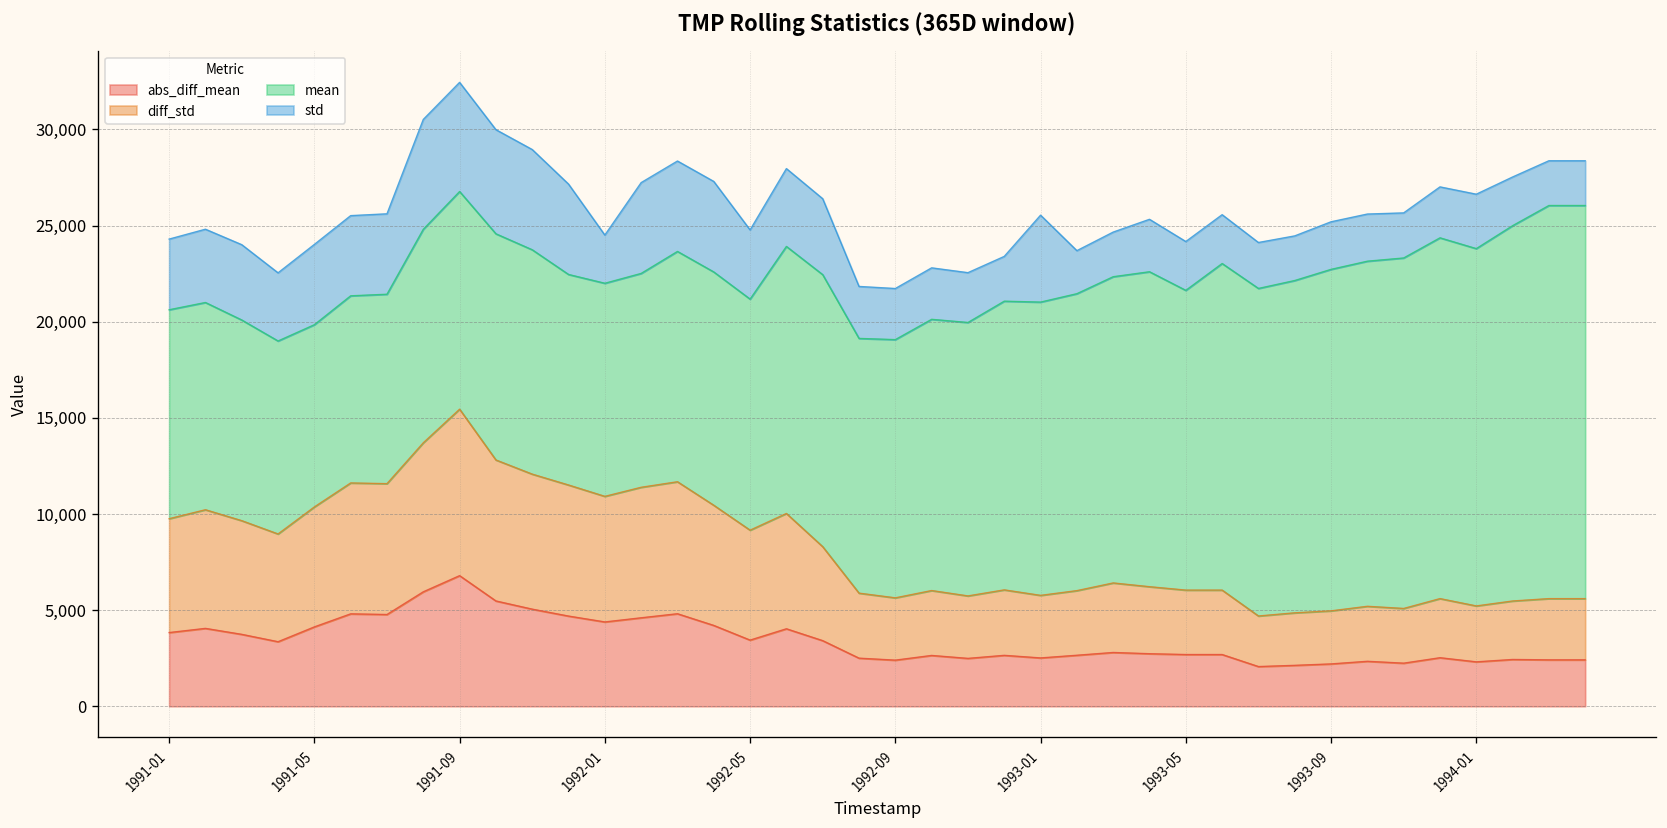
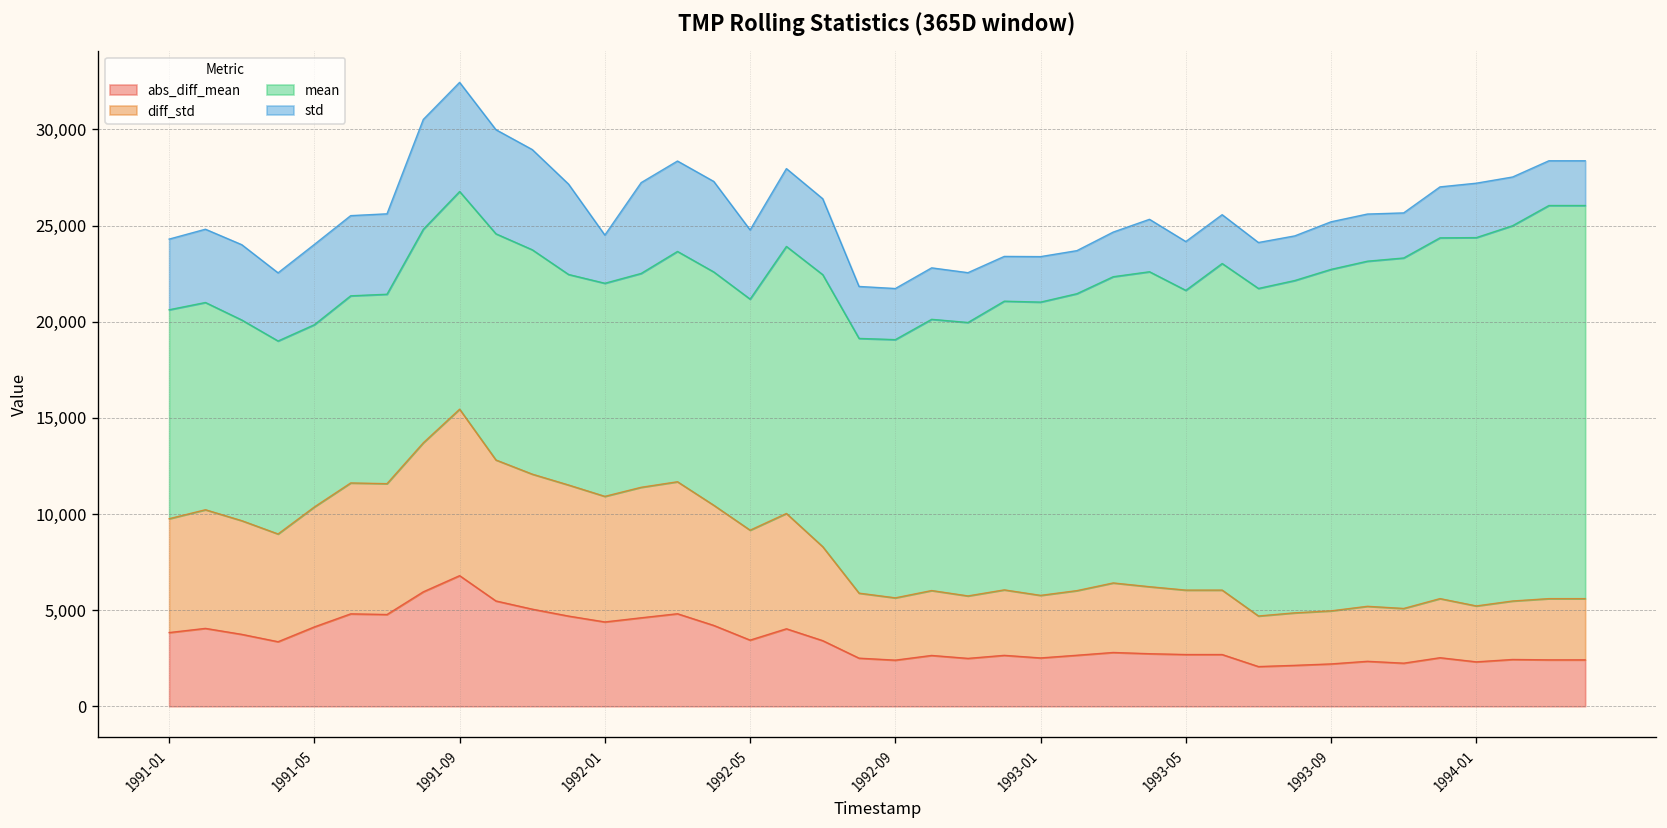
std, 1993-01: 4,500 -> 2,400
mean, 1994-01: 18,600 -> 19,200
